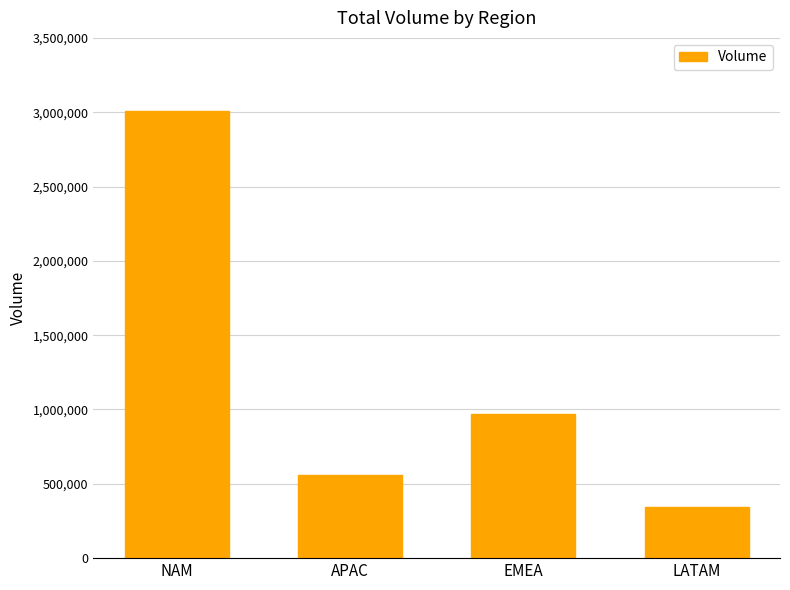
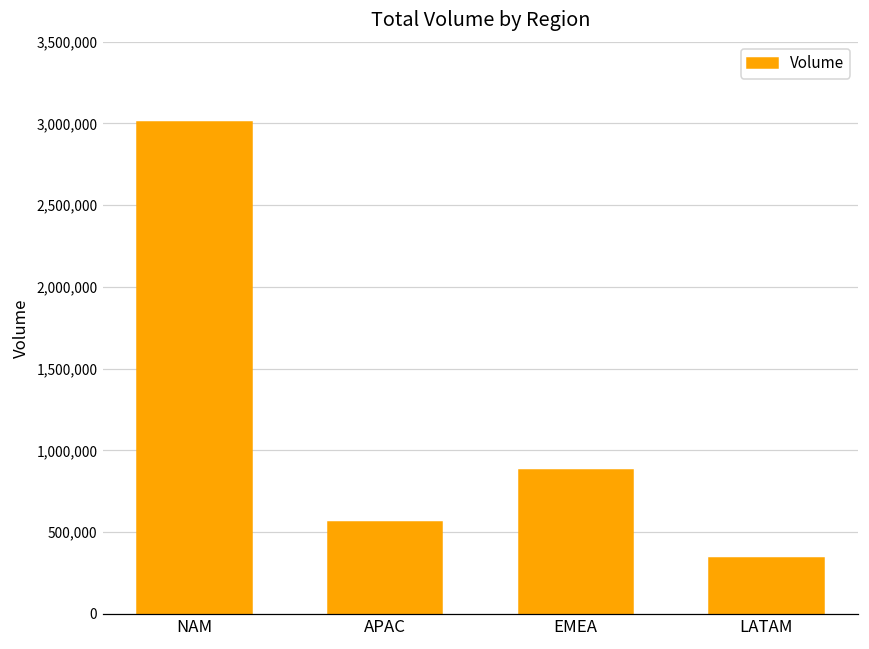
EMEA: 970,000 -> 880,000
